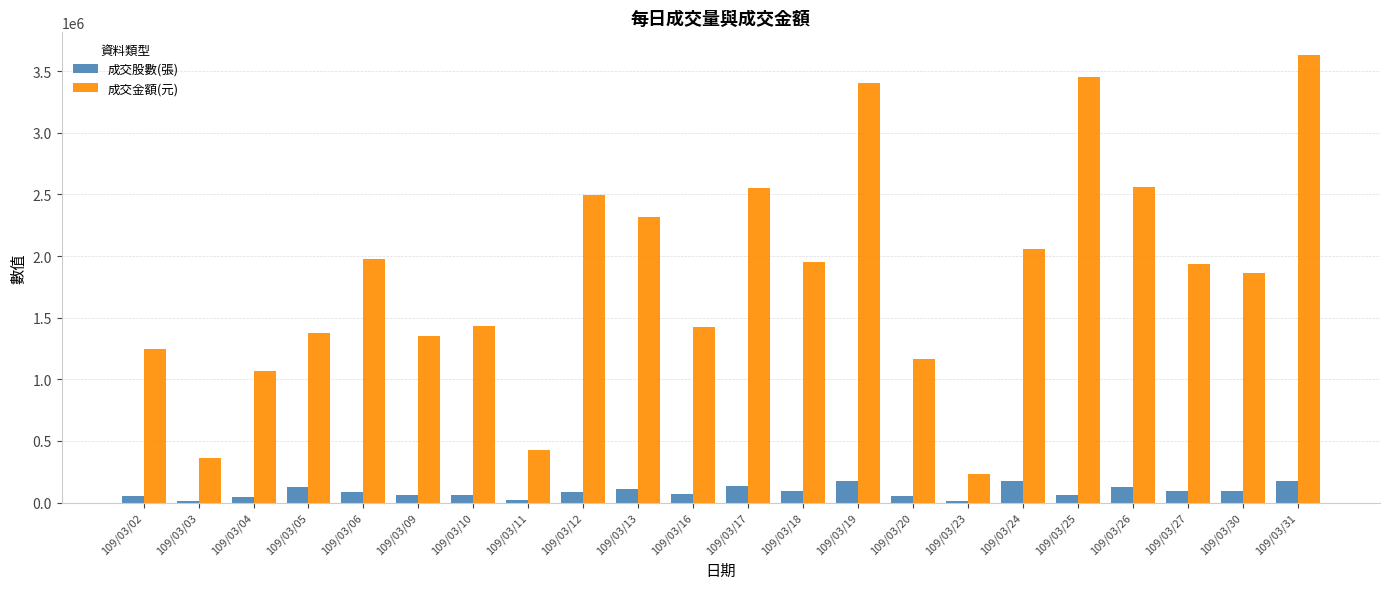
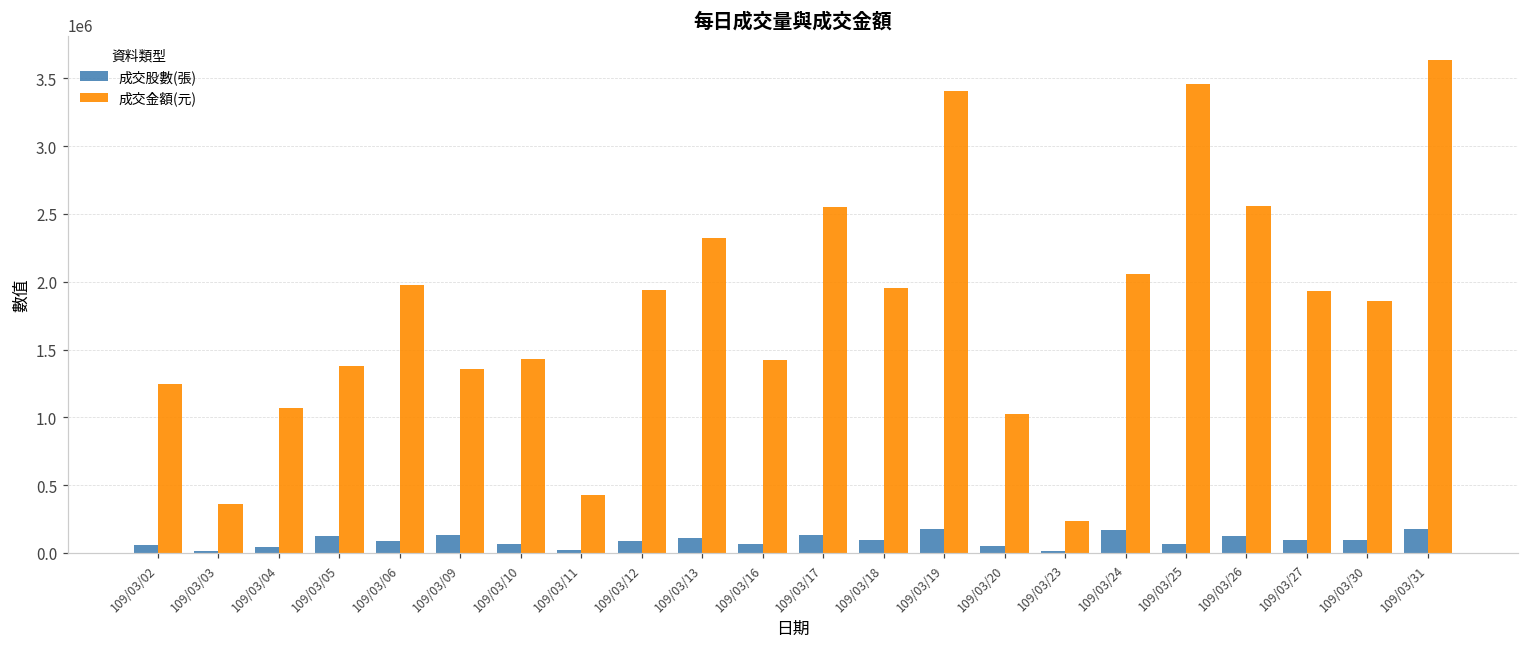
成交股數(張), 109/03/09: 60000 -> 130000
成交金額(元), 109/03/12: 2490000 -> 1940000
成交金額(元), 109/03/20: 1170000 -> 1030000
